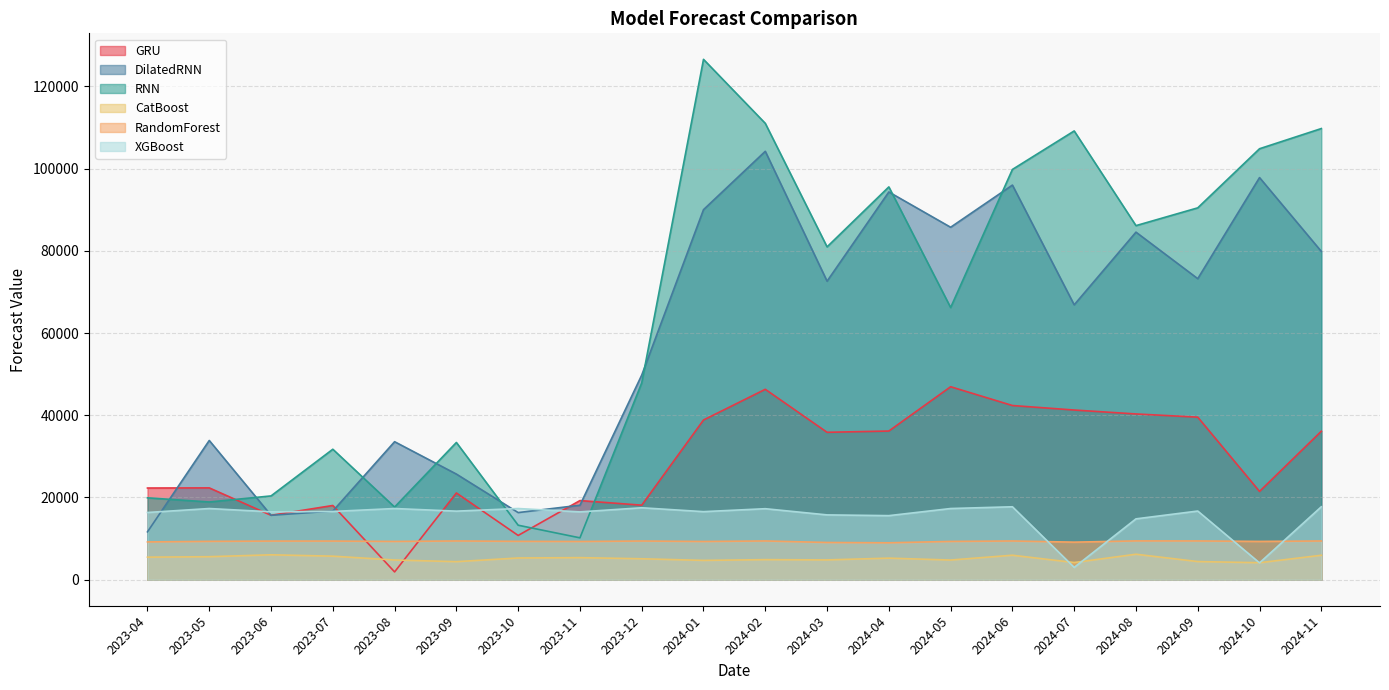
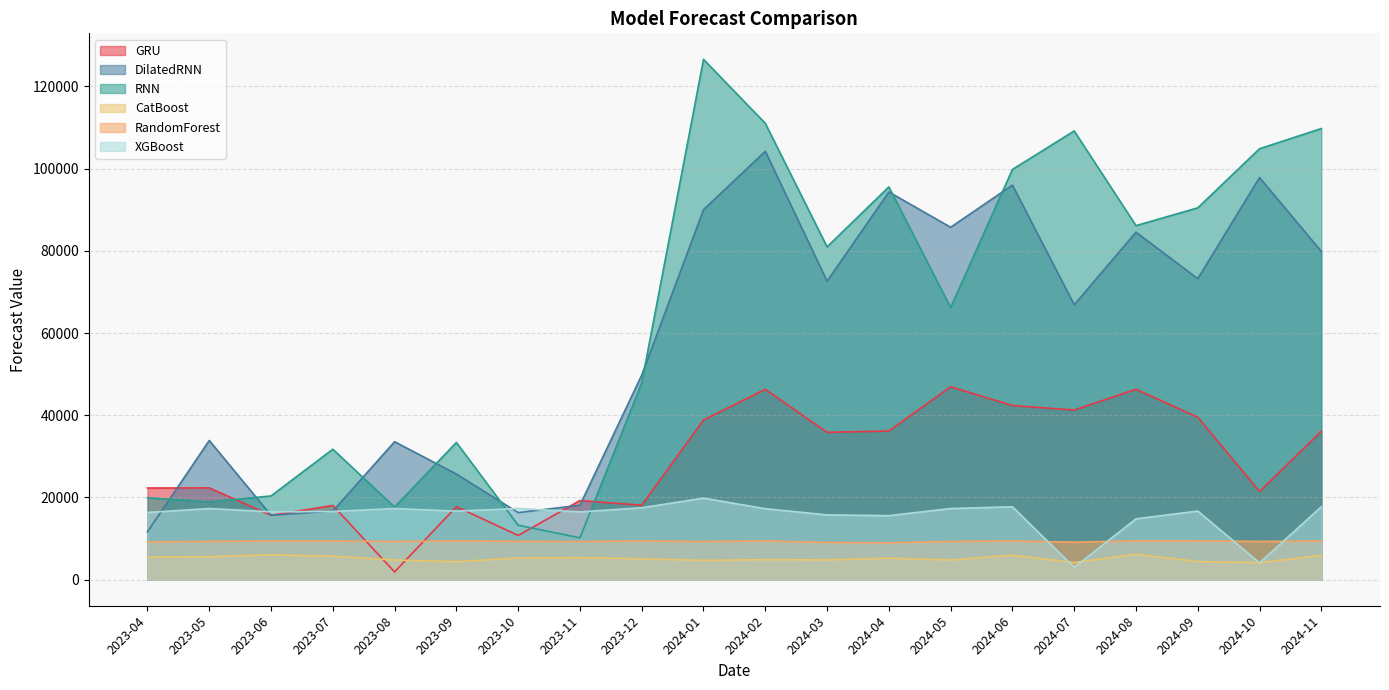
GRU, 2023-09: 21000 -> 18000
XGBoost, 2024-01: 17000 -> 20000
GRU, 2024-08: 40000 -> 46000
